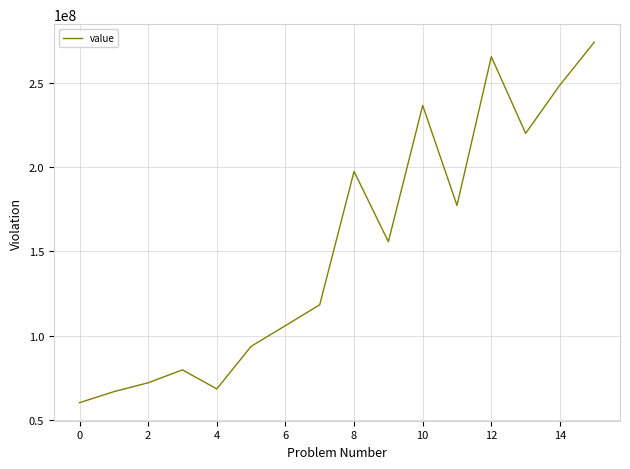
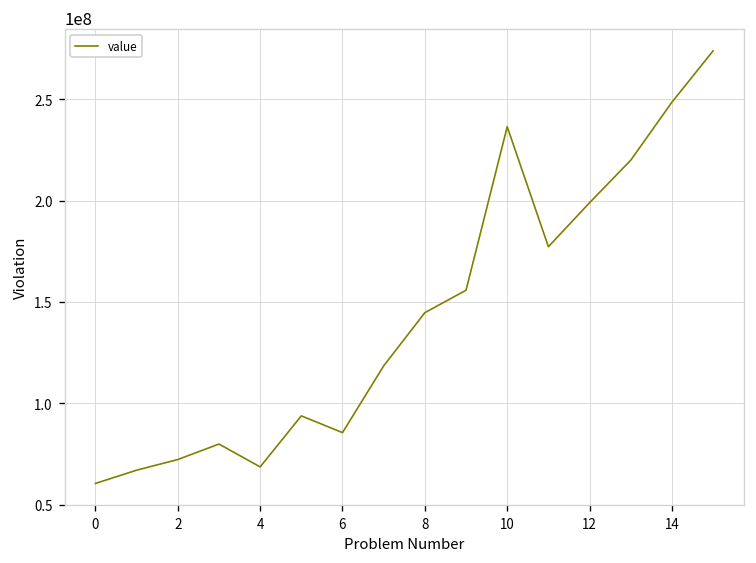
6: 106000000 -> 86000000
8: 197000000 -> 145000000
12: 265000000 -> 199000000
